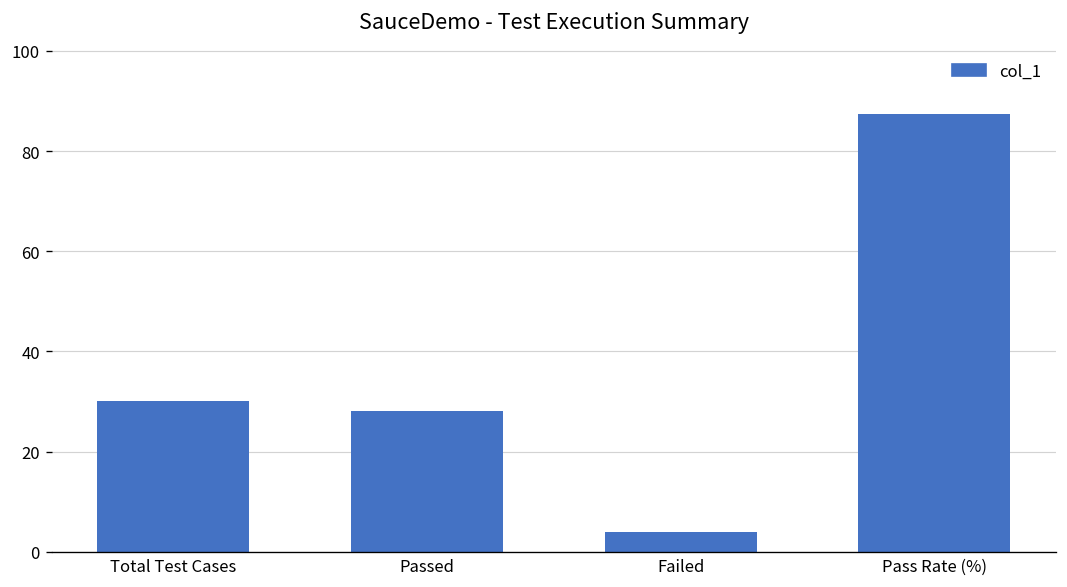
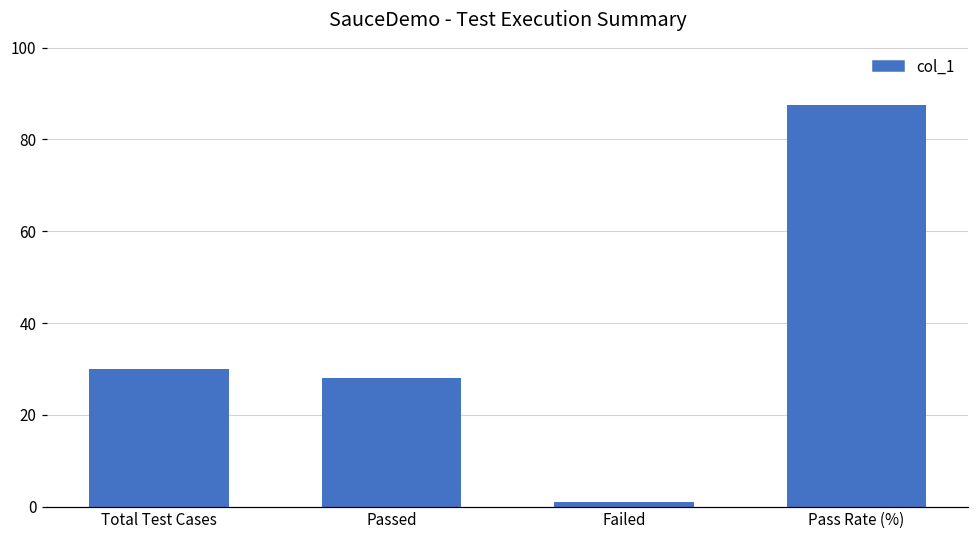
Failed: 4 -> 1
